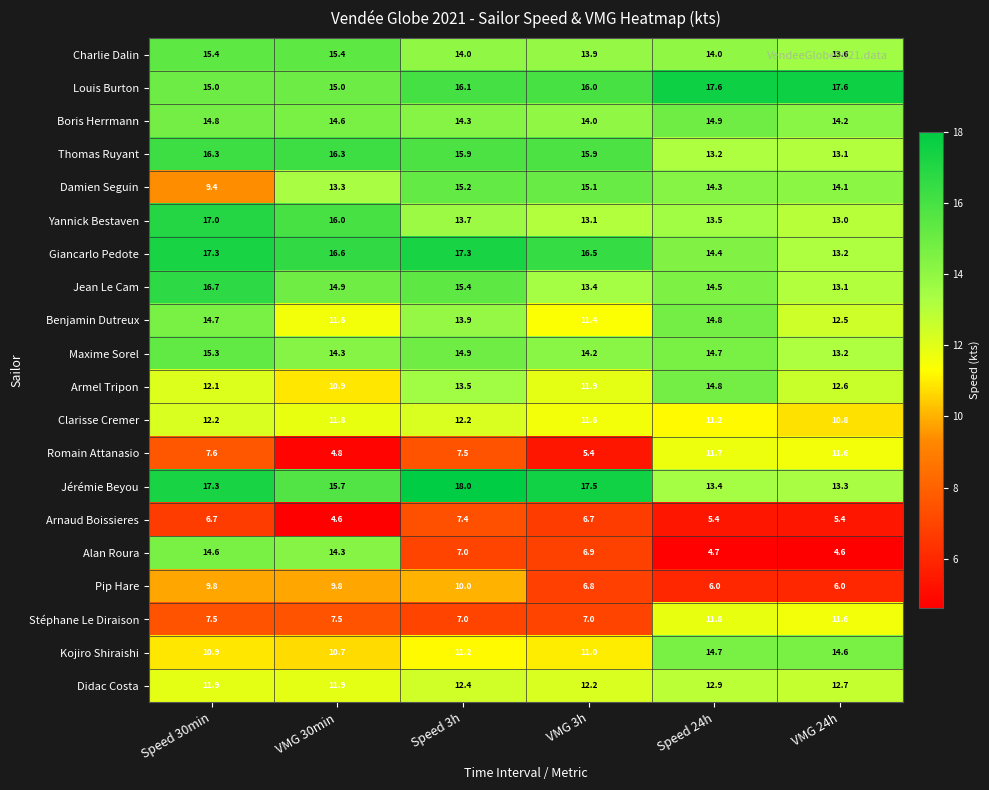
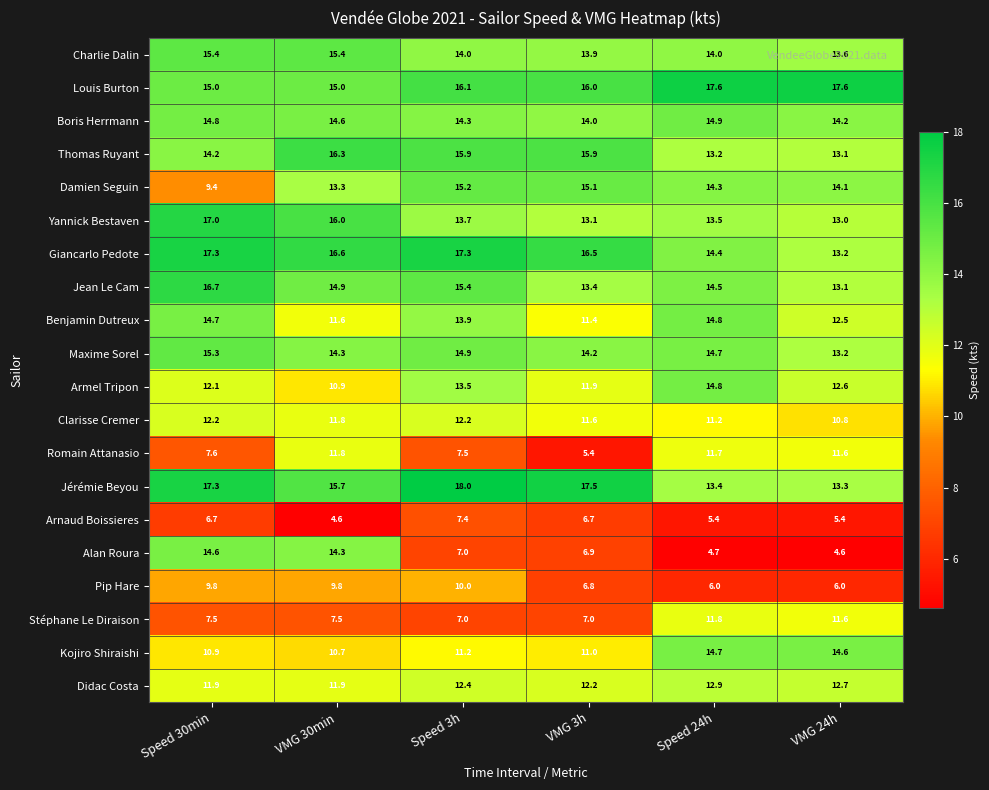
Thomas Ruyant, Speed 30min: 16.3 -> 14.2
Romain Attanasio, VMG 30min: 4.8 -> 11.8
